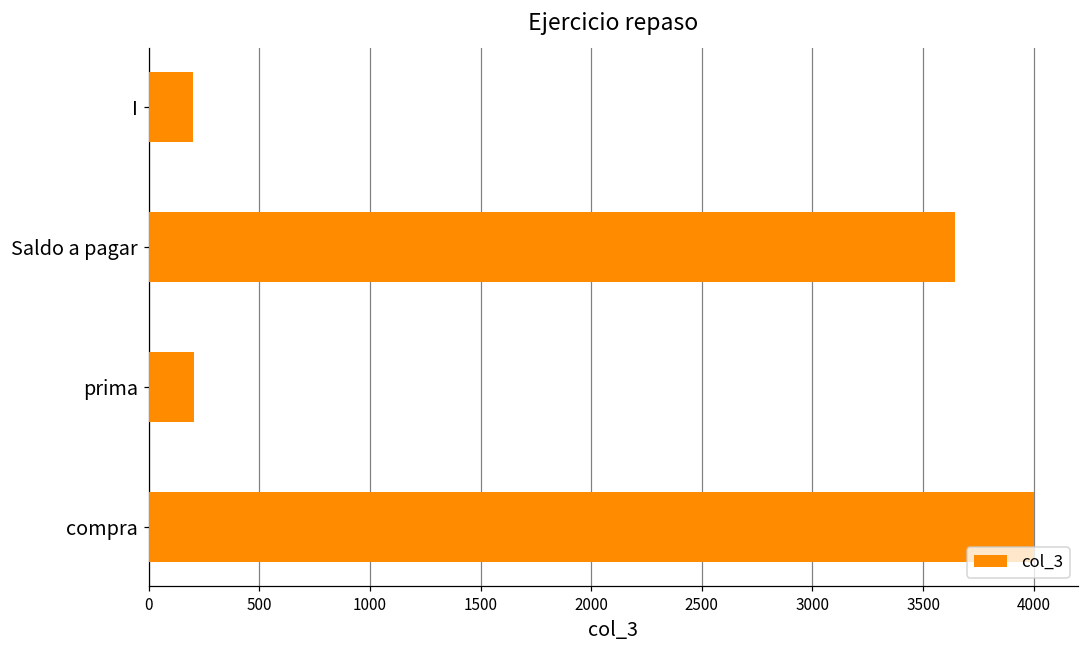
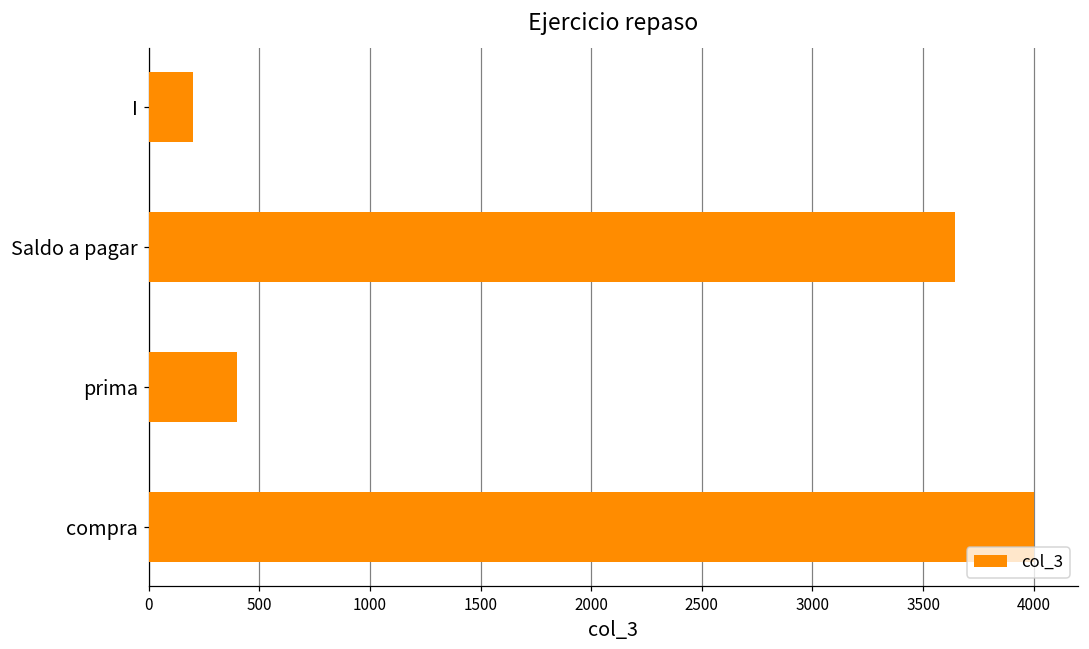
prima: 210 -> 400
